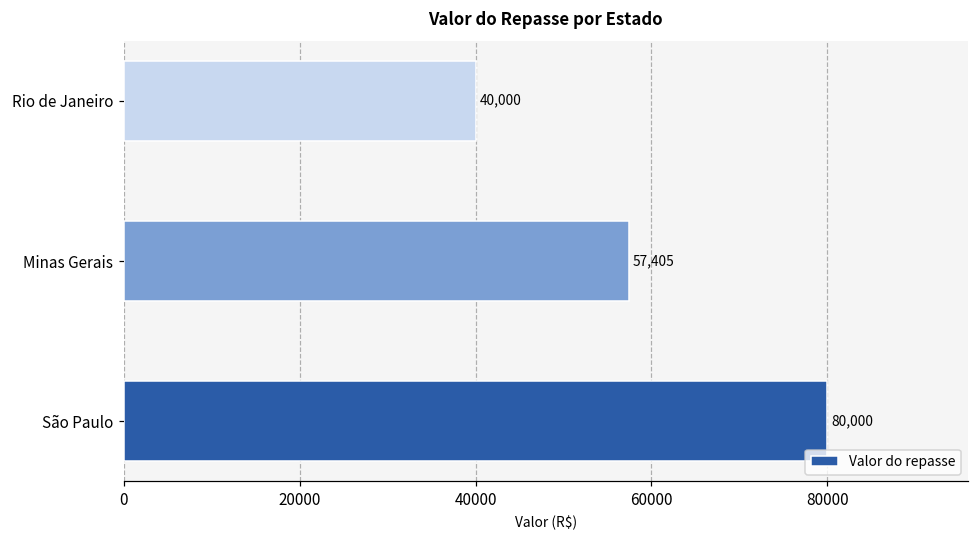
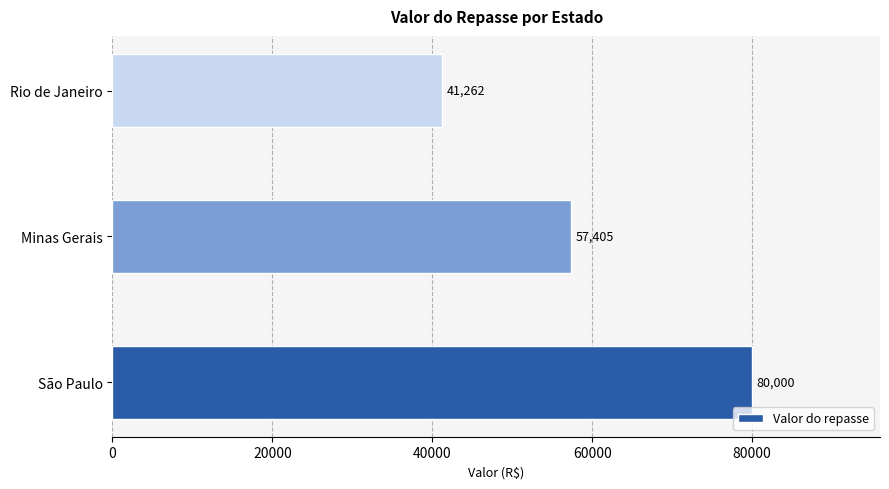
Rio de Janeiro: 40,000 -> 41,262
